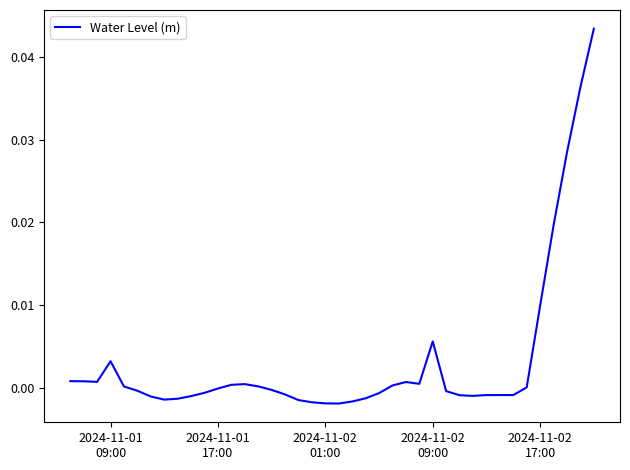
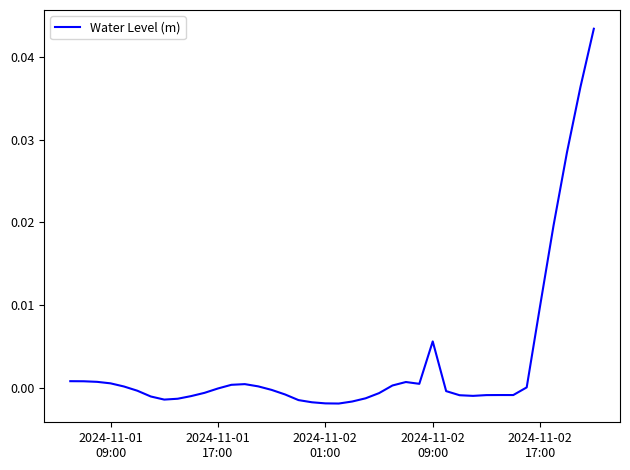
2024-11-01 09:00: 0.003 -> 0.001
